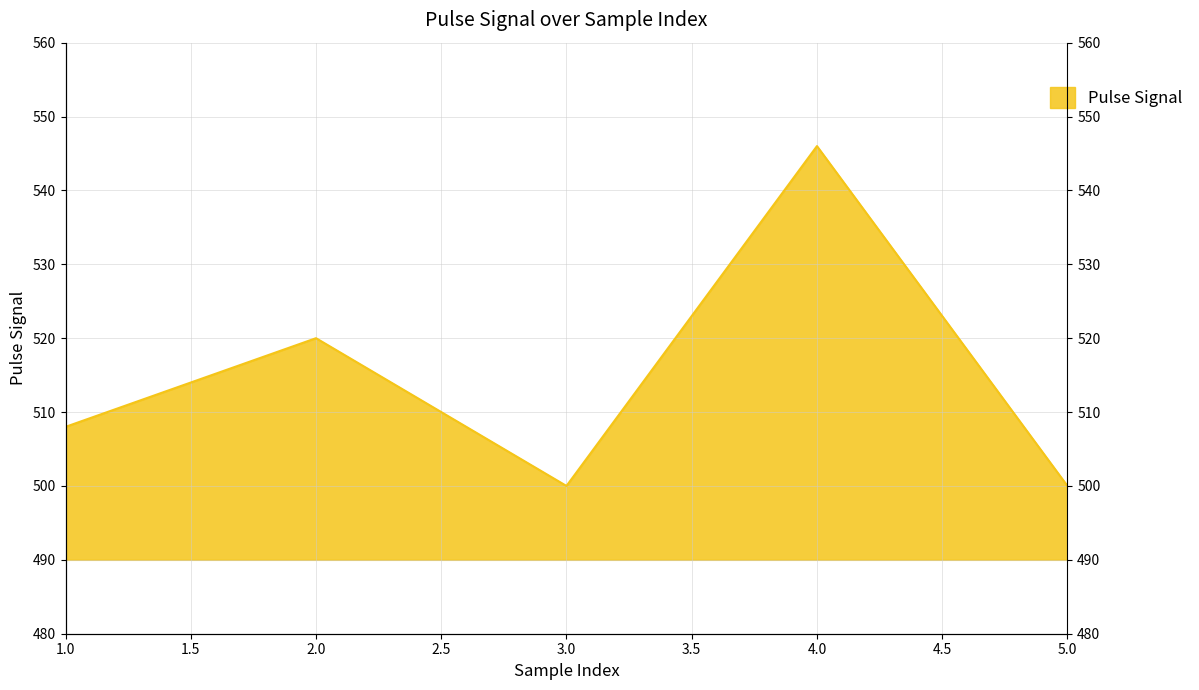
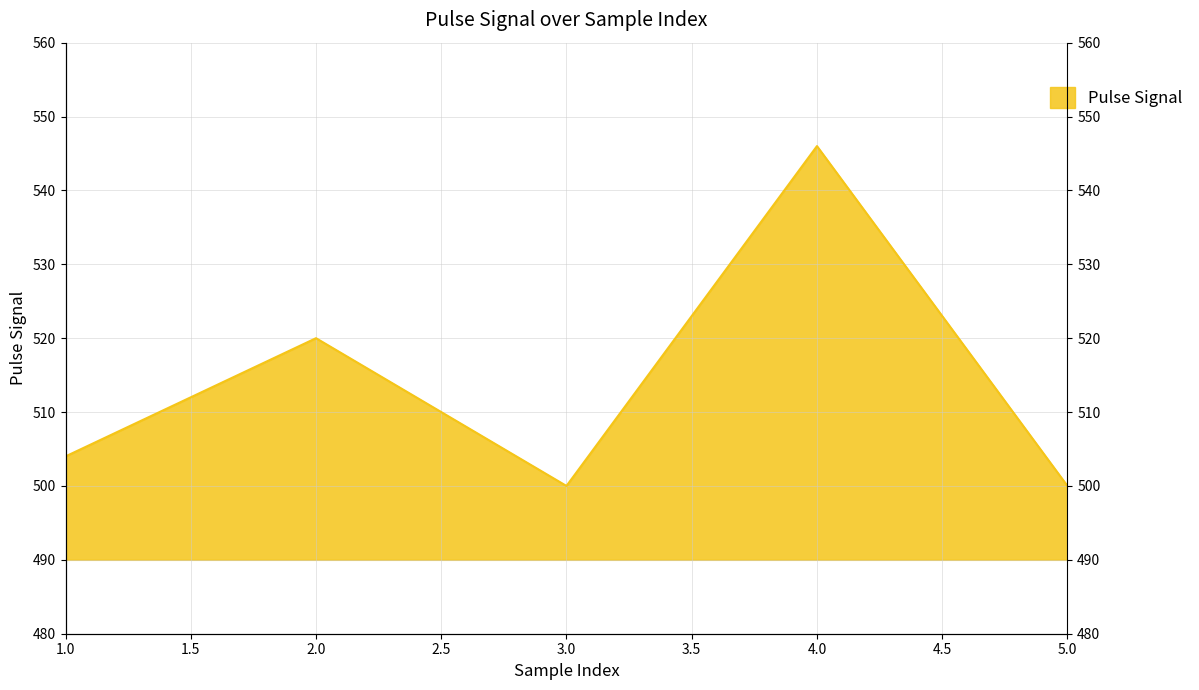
1.0: 508 -> 504
